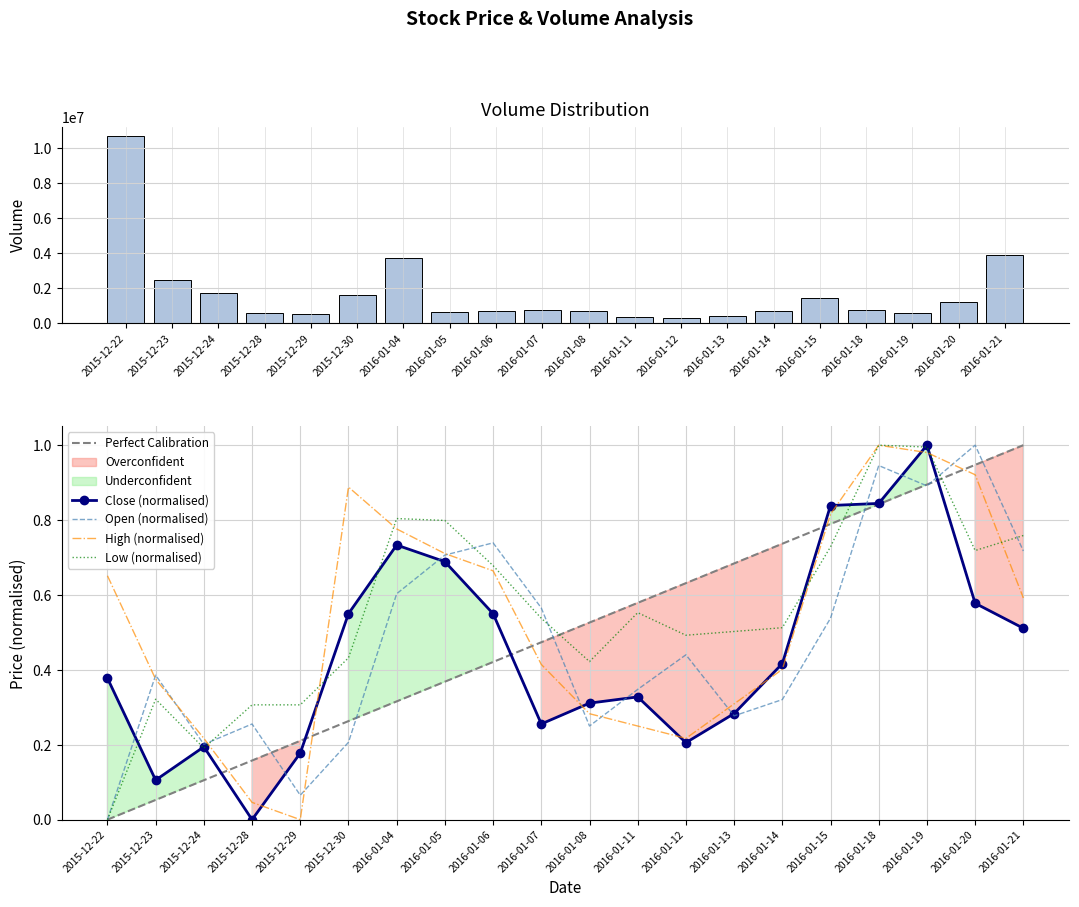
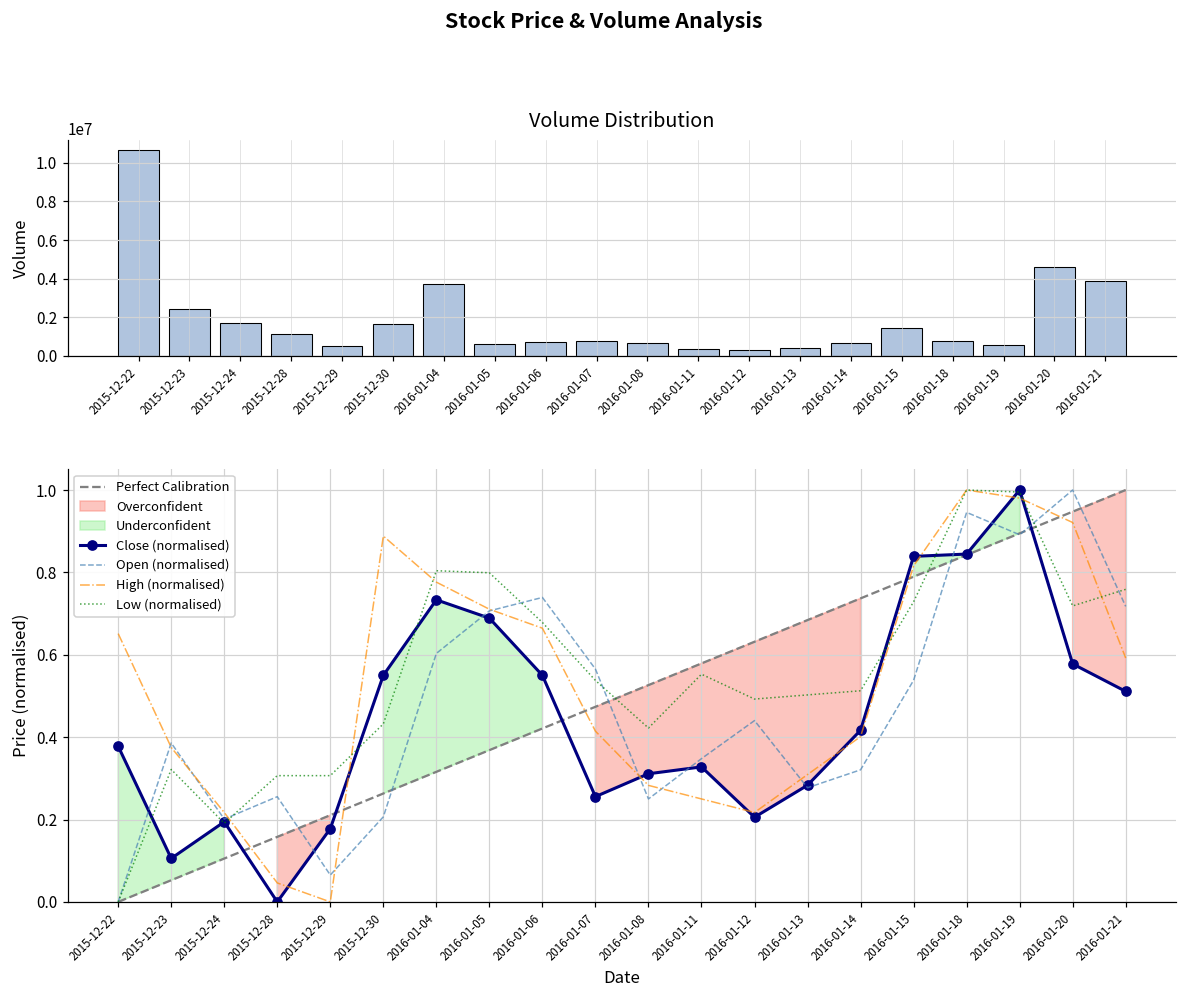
Volume Distribution, 2015-12-28: 600000 -> 1100000
Volume Distribution, 2016-01-20: 1200000 -> 4600000
